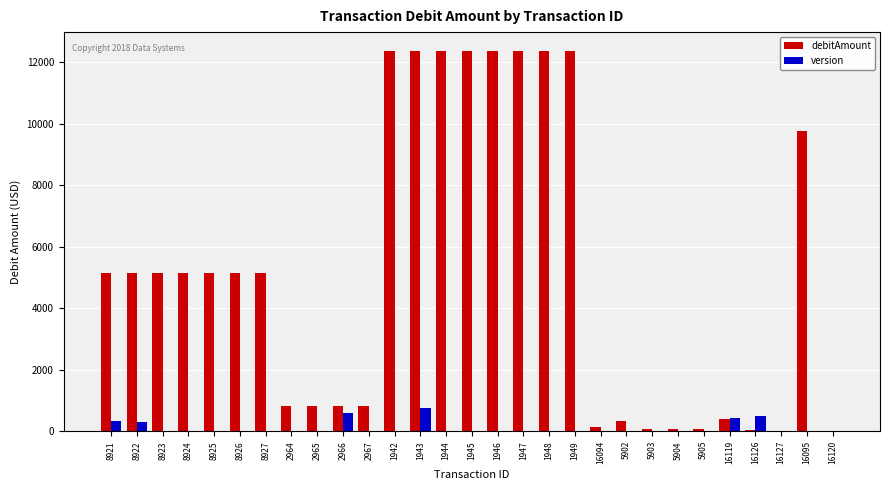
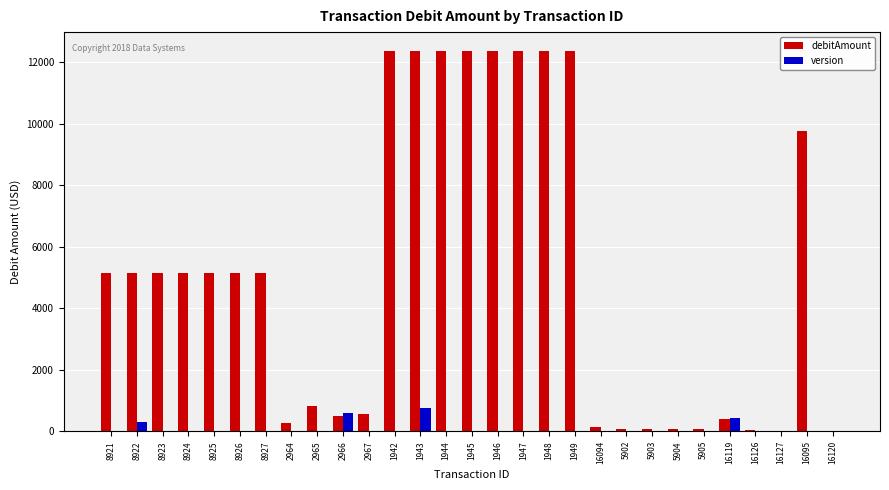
version, 8921: 300 -> 0
debitAmount, 2964: 800 -> 300
debitAmount, 2966: 800 -> 500
debitAmount, 2967: 800 -> 600
debitAmount, 5902: 300 -> 100
version, 16126: 500 -> 0
